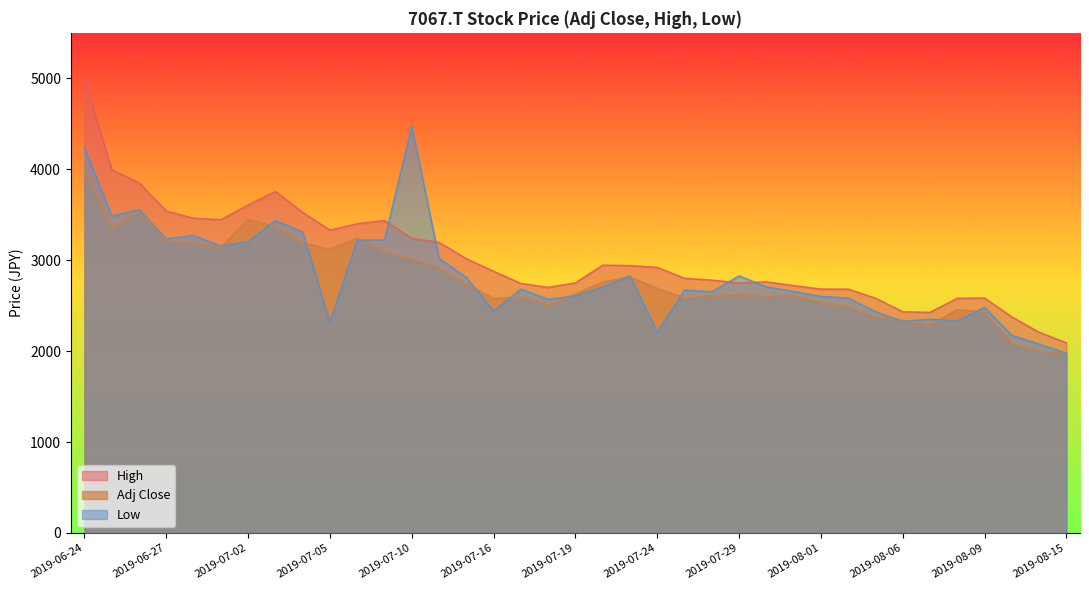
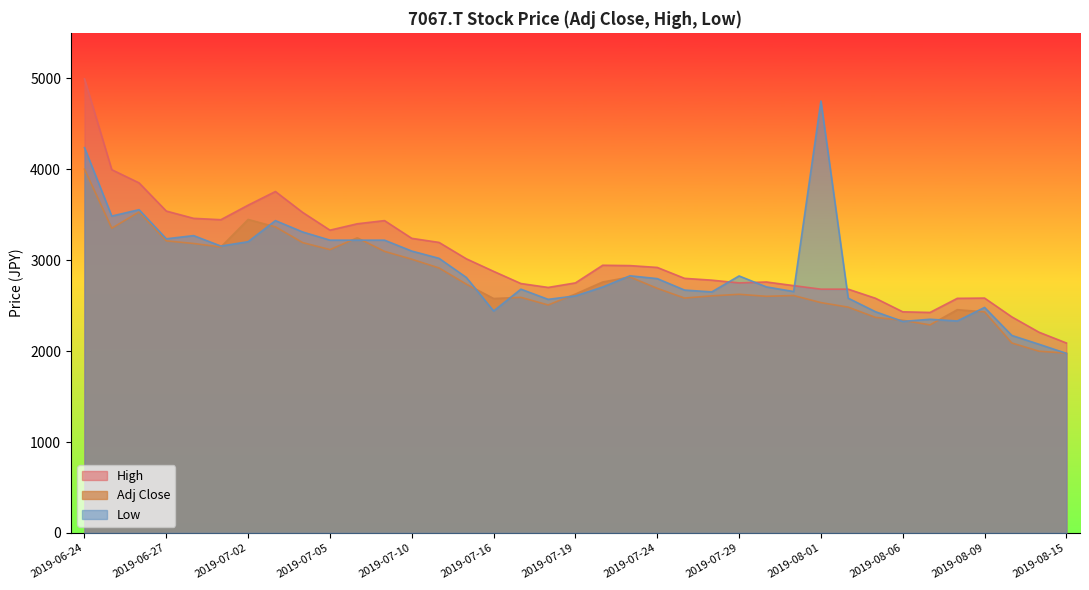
Low, 2019-07-05: 2300 -> 3200
Low, 2019-07-10: 4500 -> 3100
Low, 2019-07-24: 2200 -> 2800
Low, 2019-08-01: 2600 -> 4800
